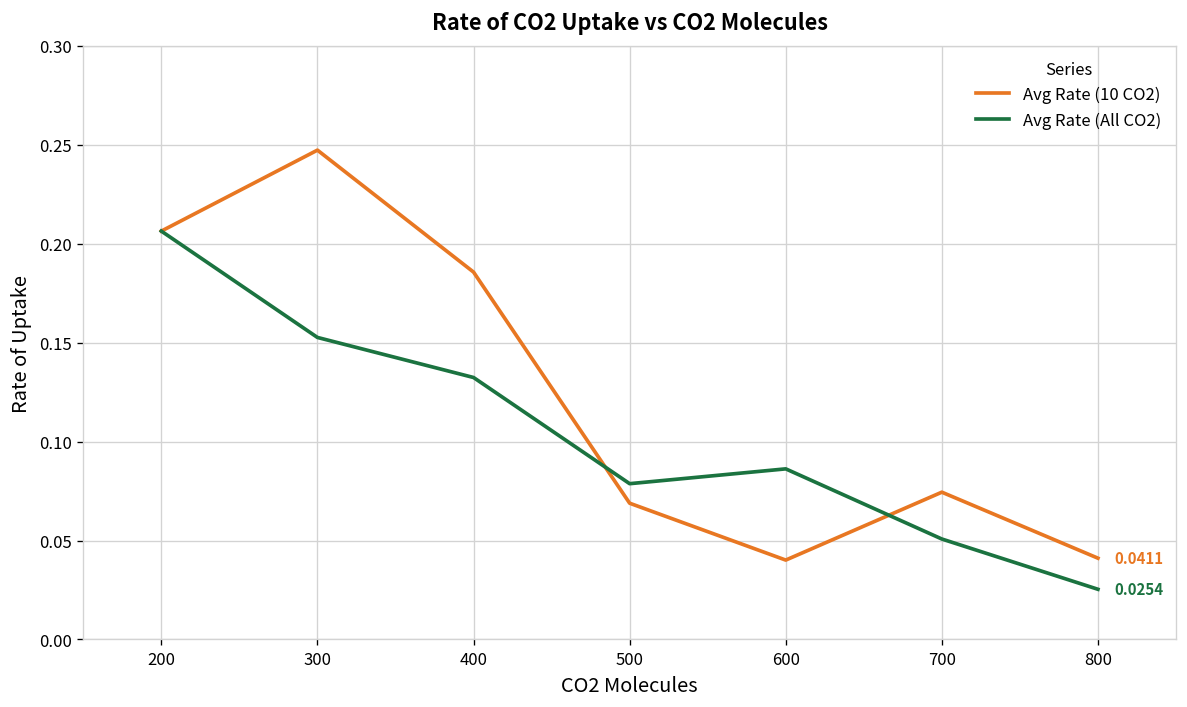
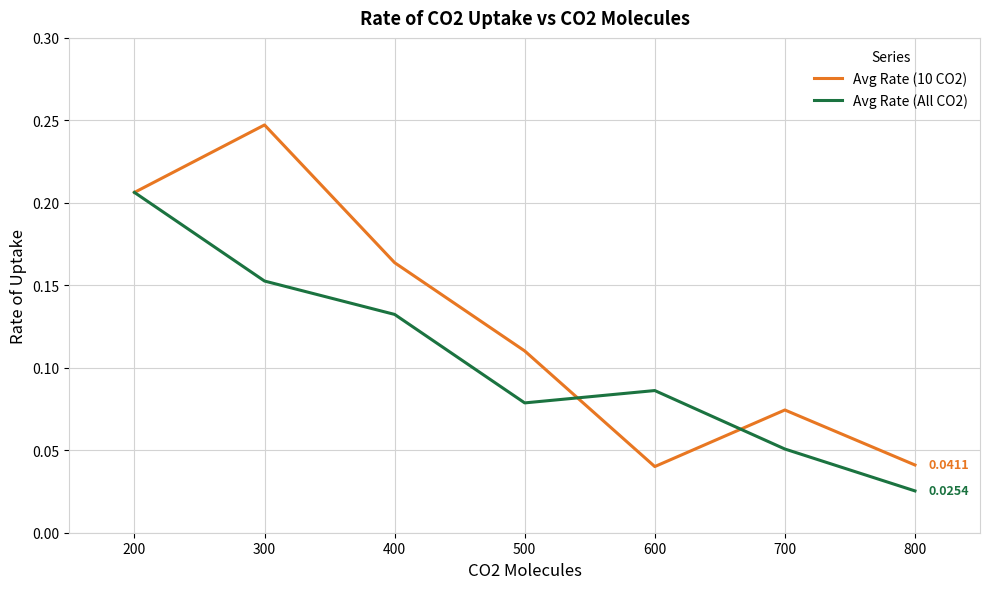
Avg Rate (10 CO2), 400: 0.186 -> 0.164
Avg Rate (10 CO2), 500: 0.069 -> 0.110
